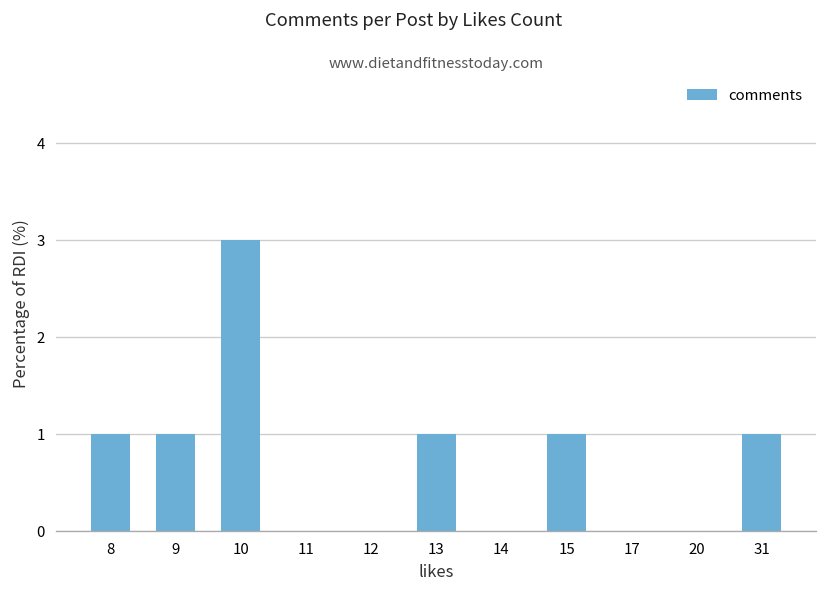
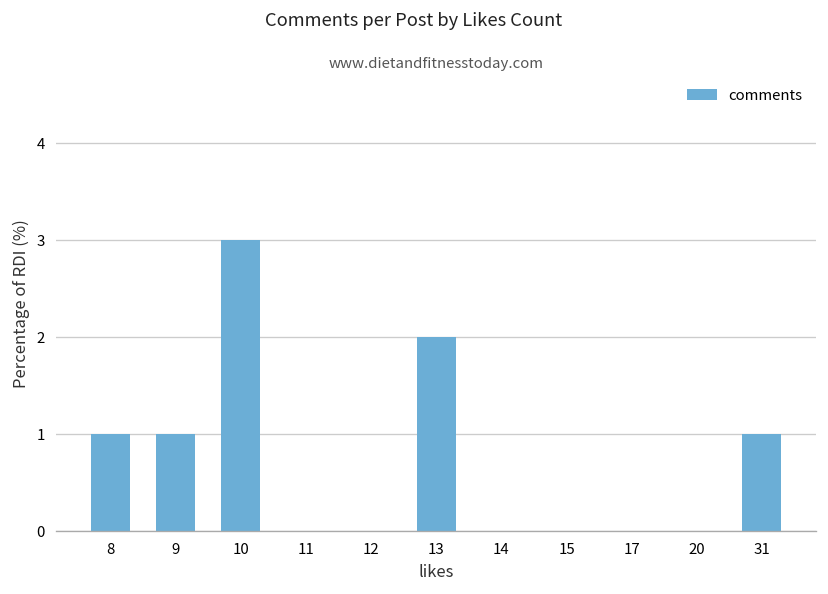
13: 1 -> 2
15: 1 -> 0
